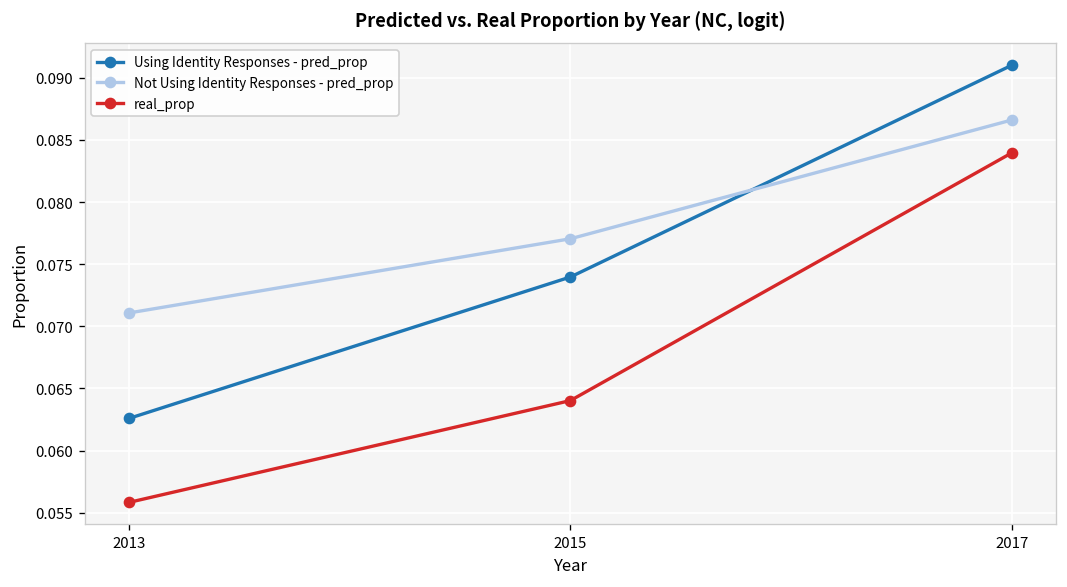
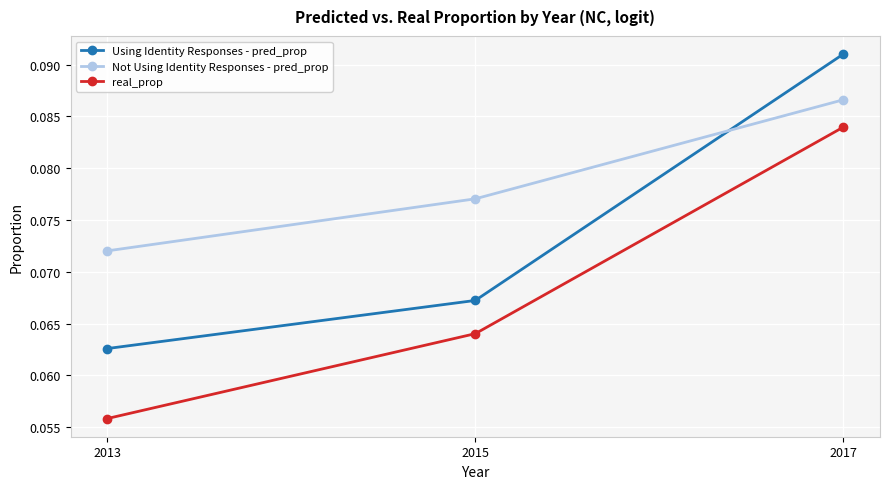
Not Using Identity Responses - pred_prop, 2013: 0.0711 -> 0.0720
Using Identity Responses - pred_prop, 2015: 0.0740 -> 0.0672
